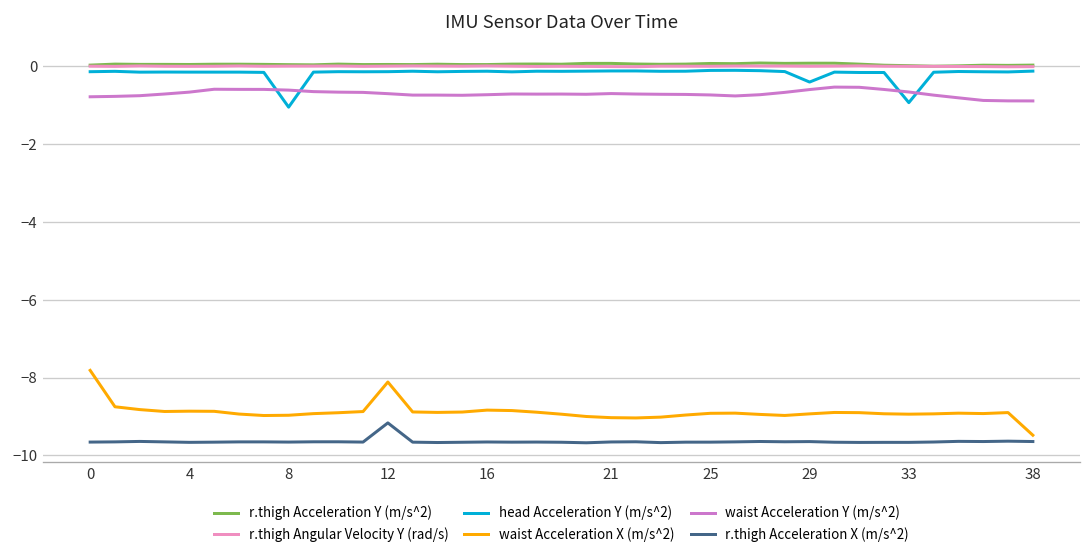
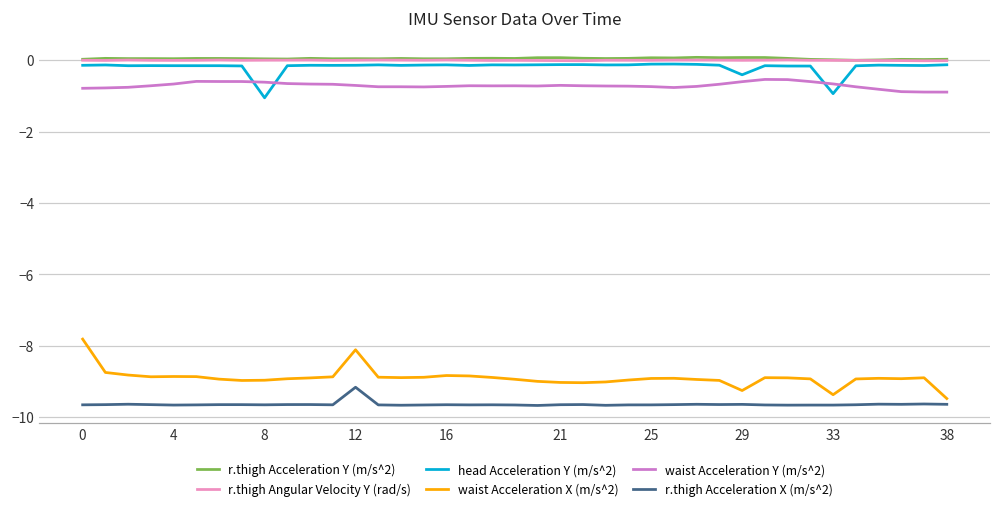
waist Acceleration X (m/s^2), 29: -8.9 -> -9.3
waist Acceleration X (m/s^2), 33: -8.9 -> -9.4
